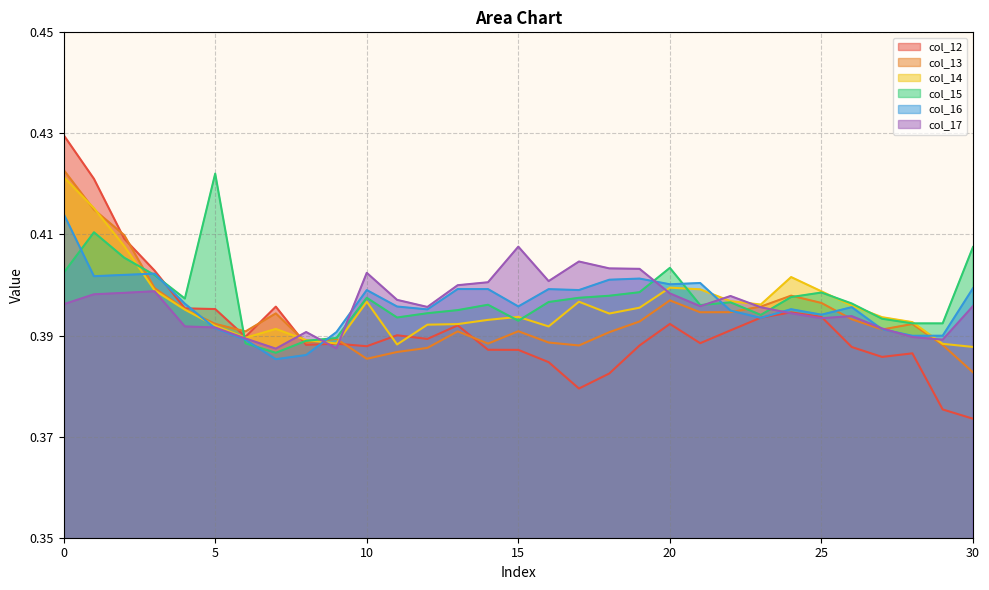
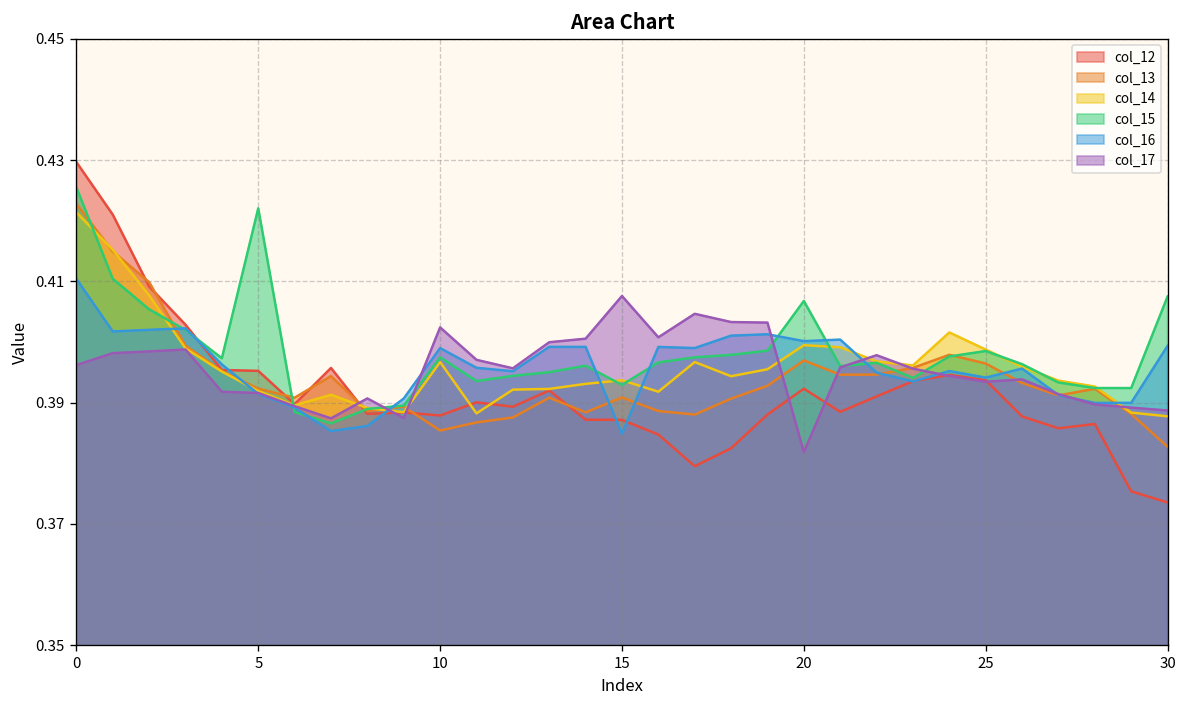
col_15, 0: 0.402 -> 0.426
col_16, 0: 0.414 -> 0.410
col_16, 15: 0.396 -> 0.385
col_15, 20: 0.403 -> 0.407
col_17, 20: 0.398 -> 0.382
col_17, 30: 0.396 -> 0.389
